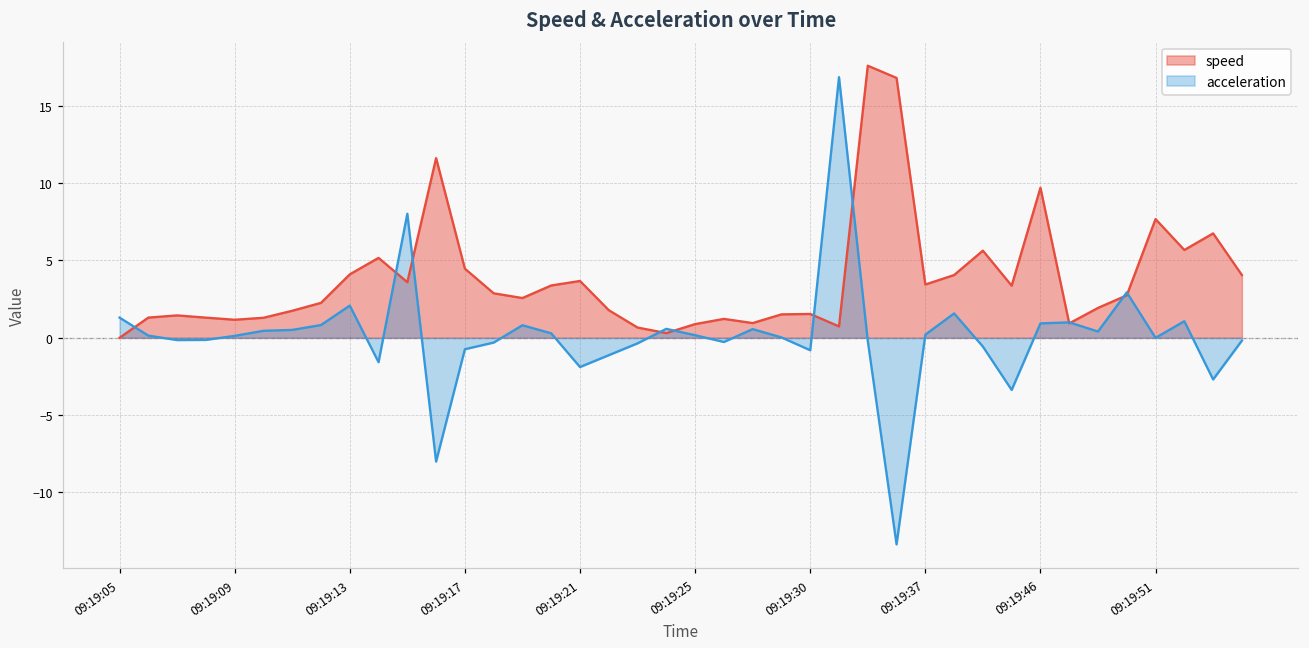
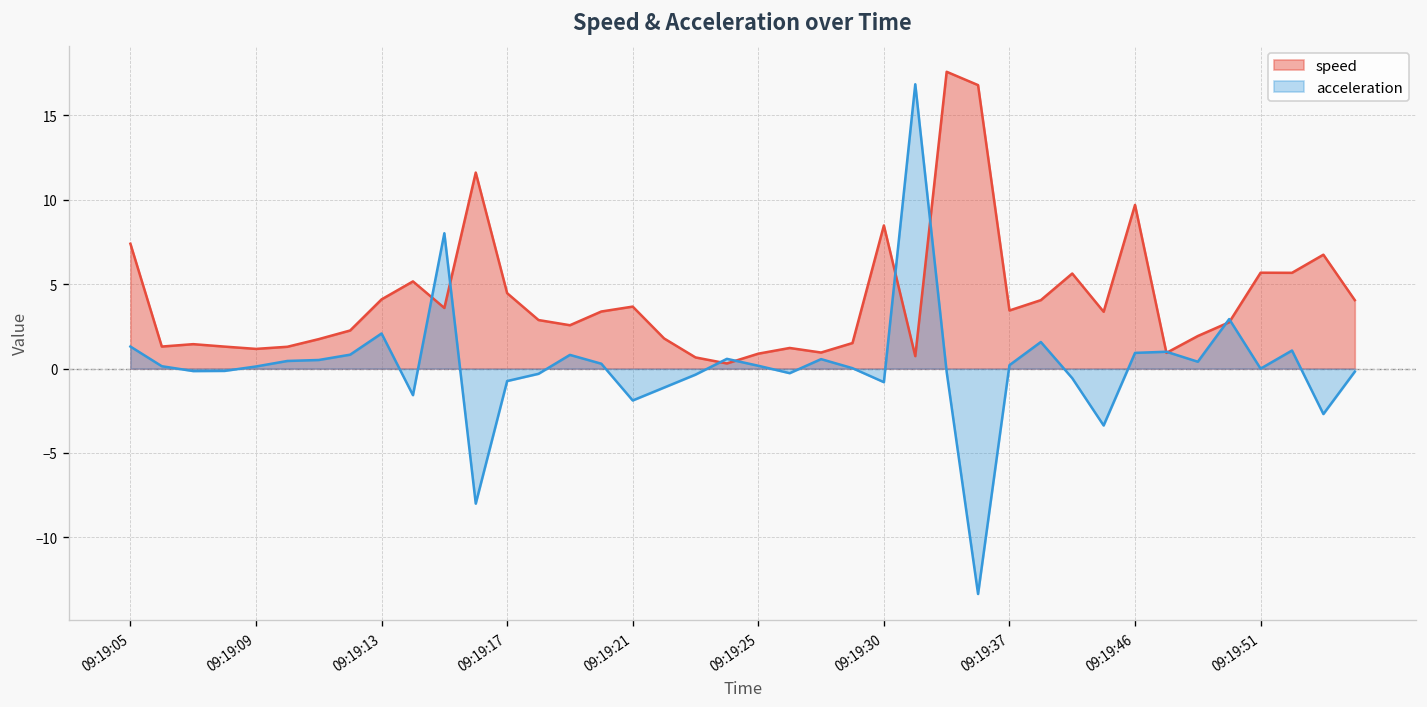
speed, 09:19:05: 0.0 -> 7.4
speed, 09:19:30: 1.5 -> 8.5
speed, 09:19:51: 7.7 -> 5.7
